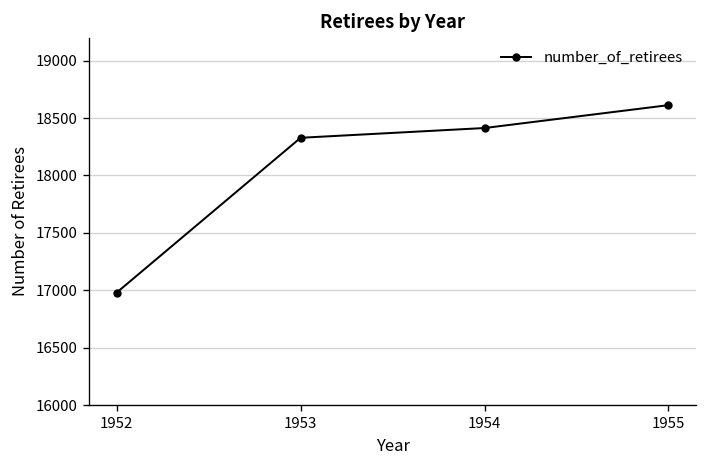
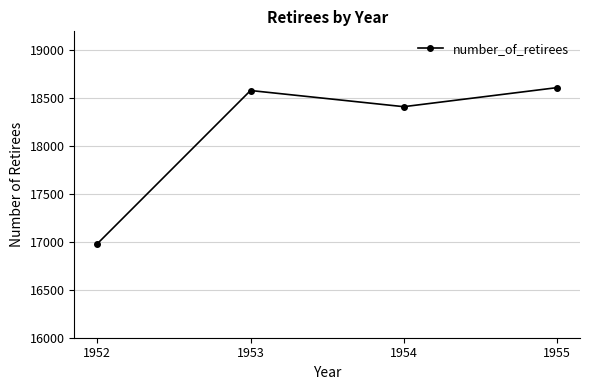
1953: 18300 -> 18600
